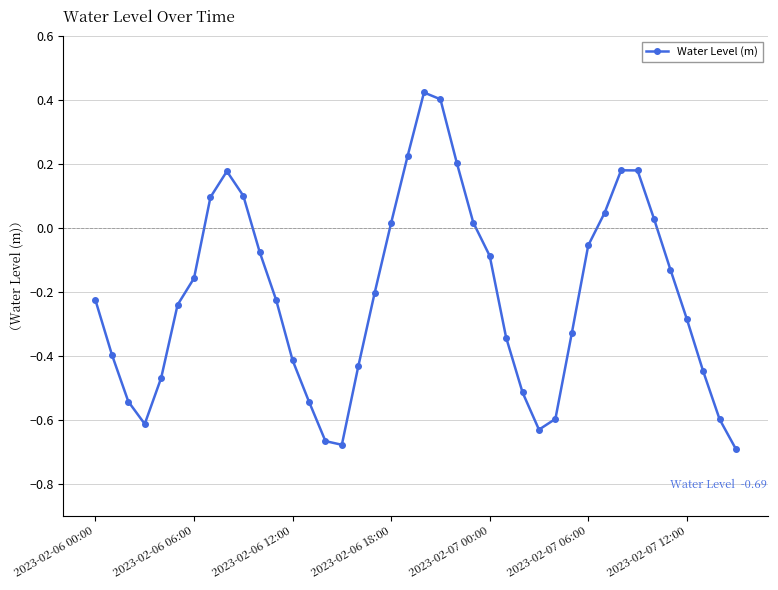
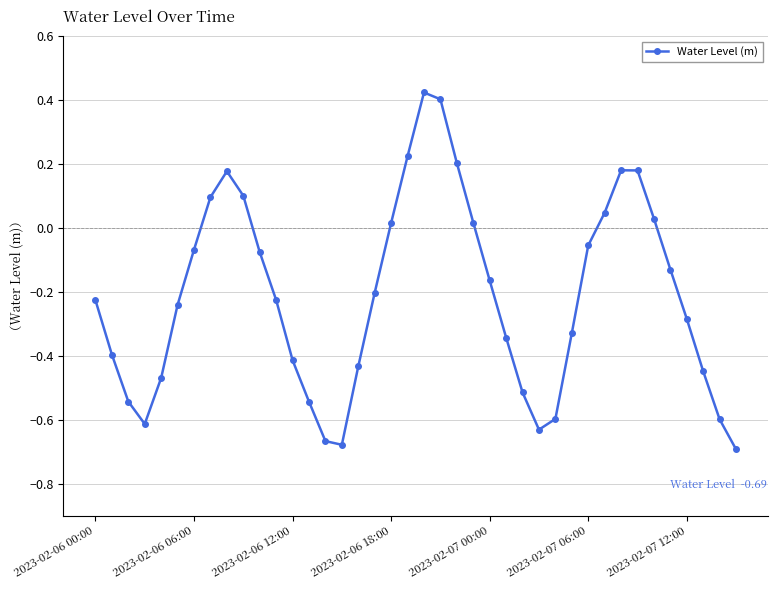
2023-02-06 06:00: -0.16 -> -0.07
2023-02-07 00:00: -0.09 -> -0.16
